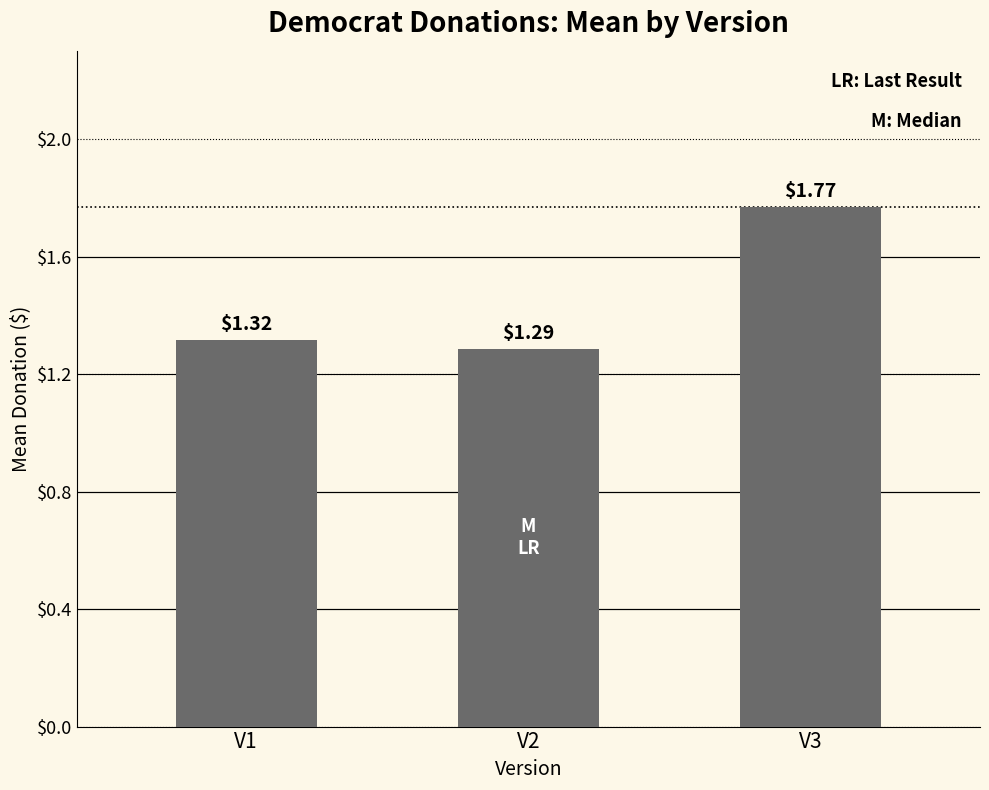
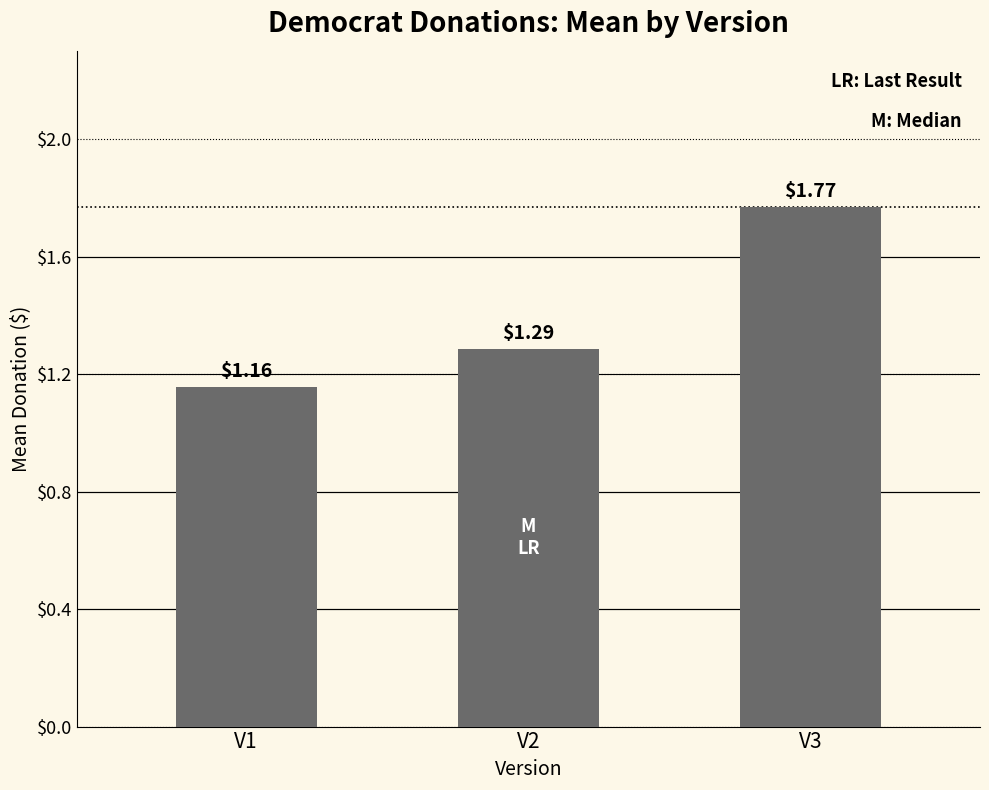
V1: $1.32 -> $1.16
